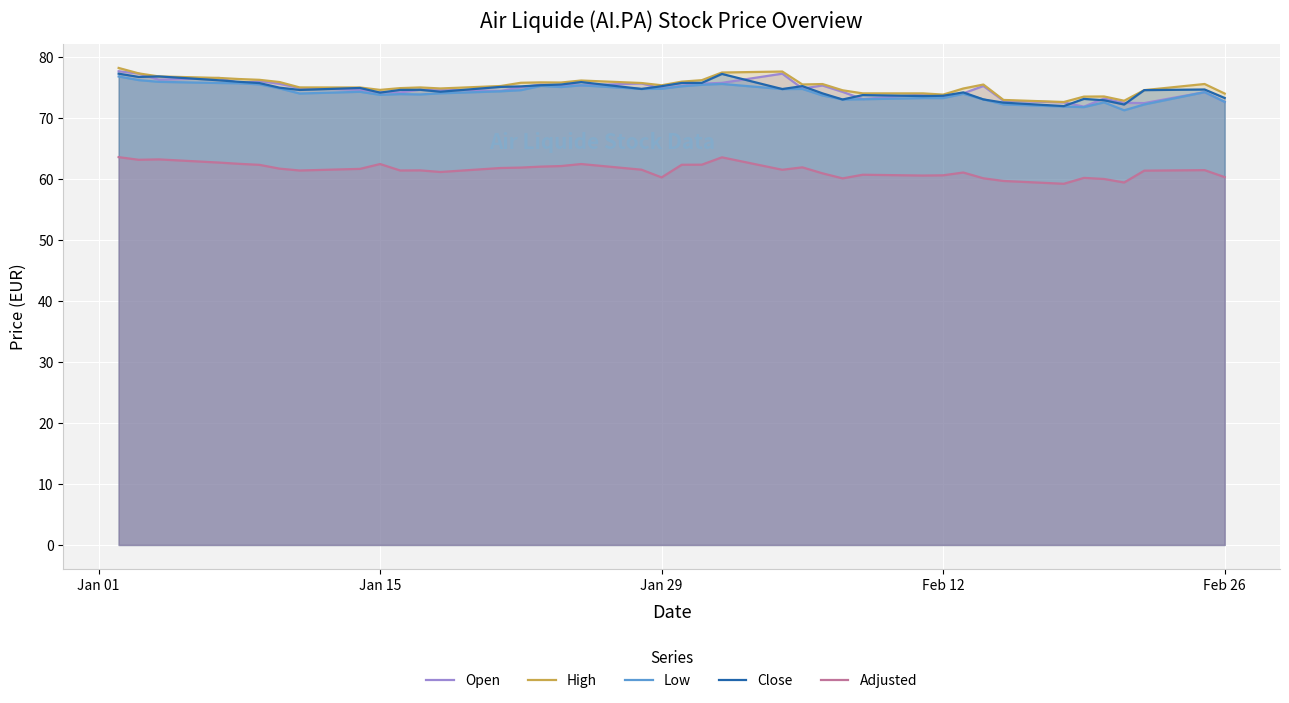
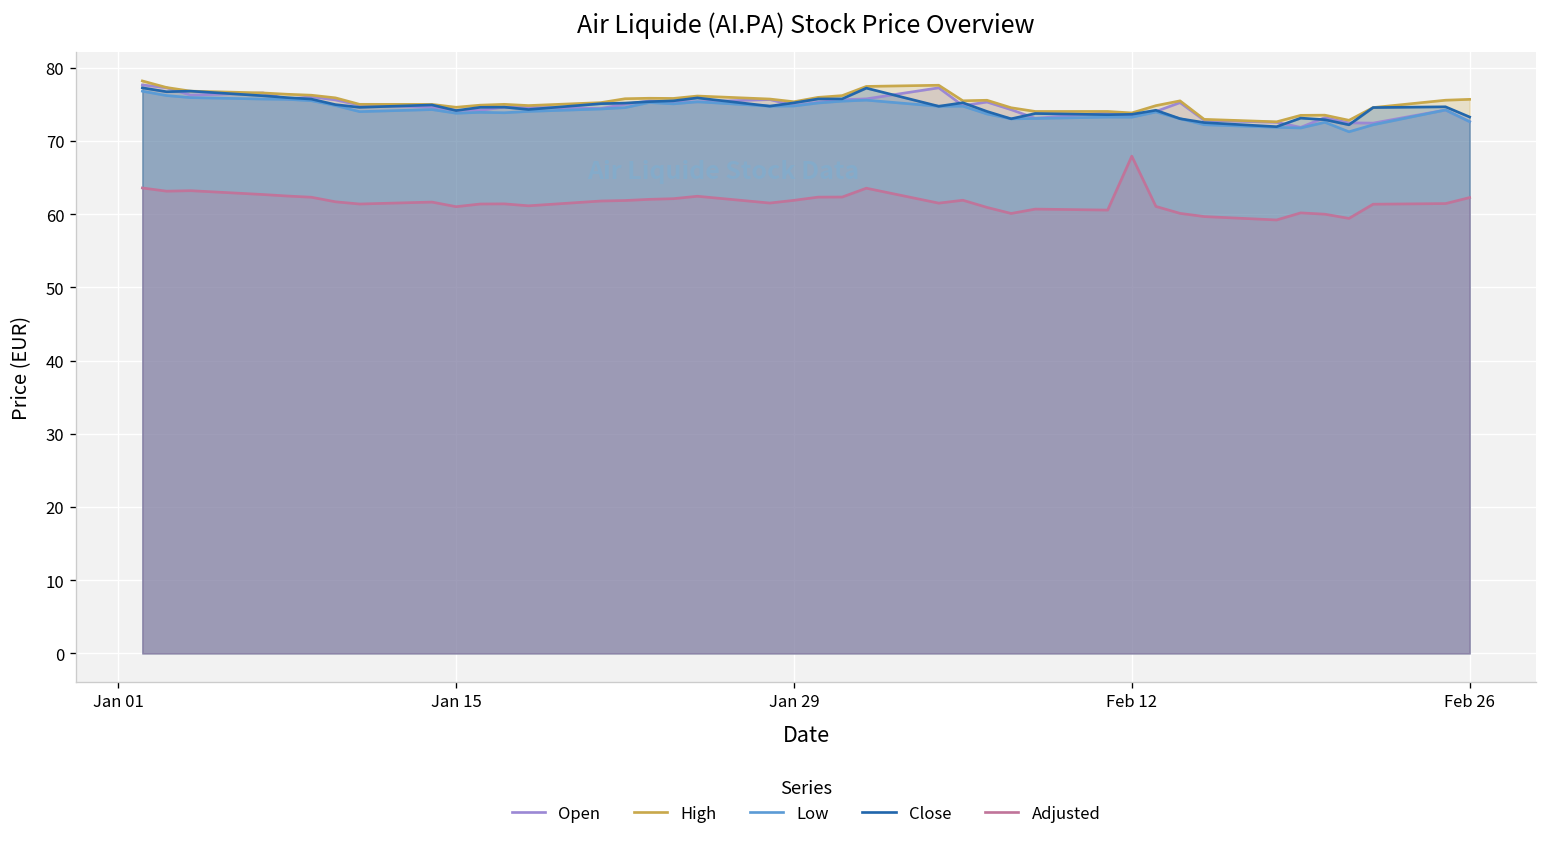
Adjusted, Jan 15: 62 -> 61
Adjusted, Jan 29: 60 -> 62
Adjusted, Feb 12: 61 -> 68
High, Feb 26: 74 -> 76
Adjusted, Feb 26: 60 -> 62
